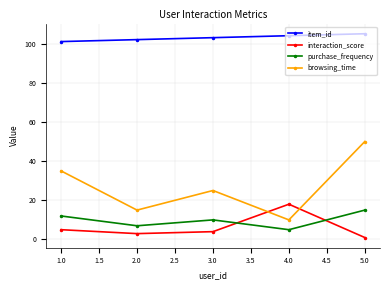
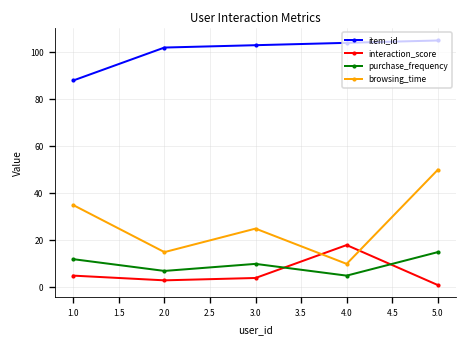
item_id, 1.0: 101 -> 88
